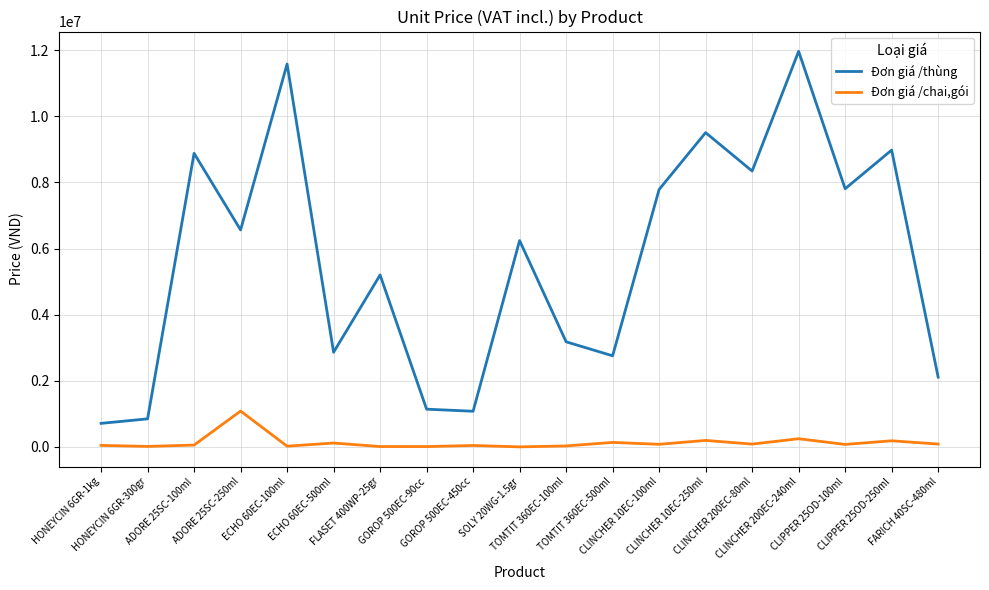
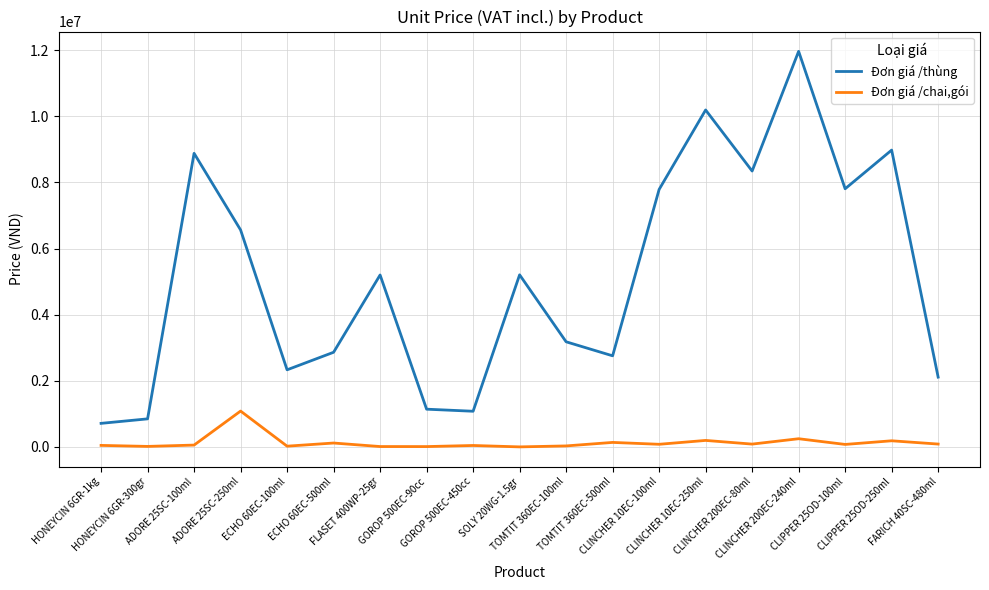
Đơn giá /thùng, ECHO 60EC-100ml: 11600000 -> 2300000
Đơn giá /thùng, SOLY 20WG-1.5gr: 6200000 -> 5200000
Đơn giá /thùng, CLINCHER 10EC-250ml: 9500000 -> 10200000
